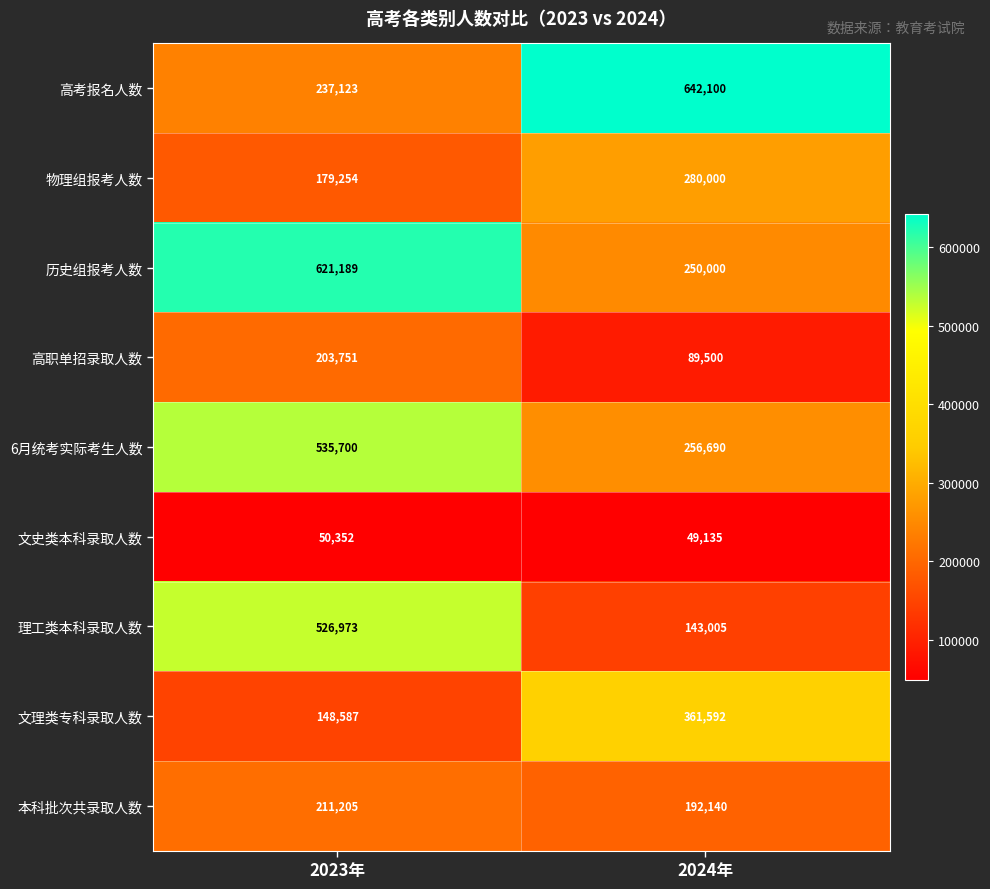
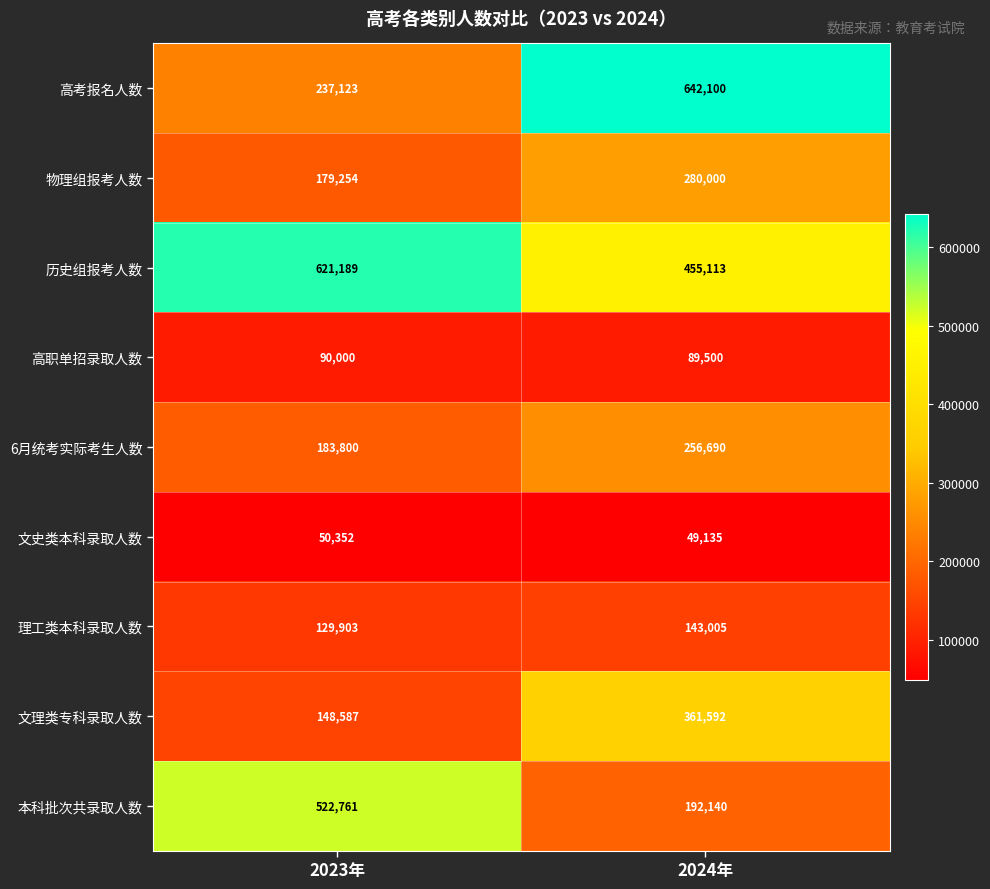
历史组报考人数, 2024年: 250,000 -> 455,113
高职单招录取人数, 2023年: 203,751 -> 90,000
6月统考实际考生人数, 2023年: 535,700 -> 183,800
理工类本科录取人数, 2023年: 526,973 -> 129,903
本科批次共录取人数, 2023年: 211,205 -> 522,761
